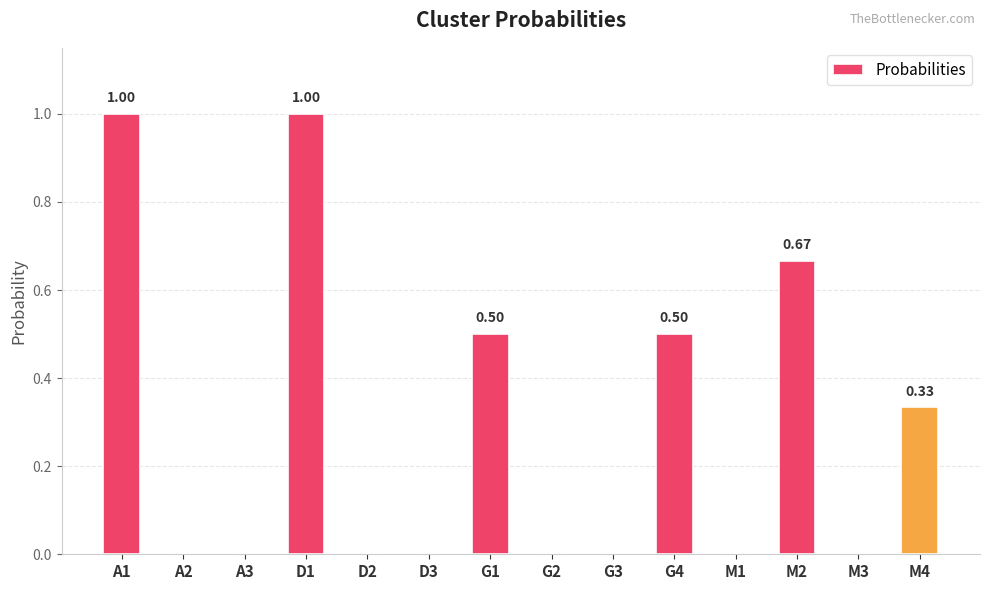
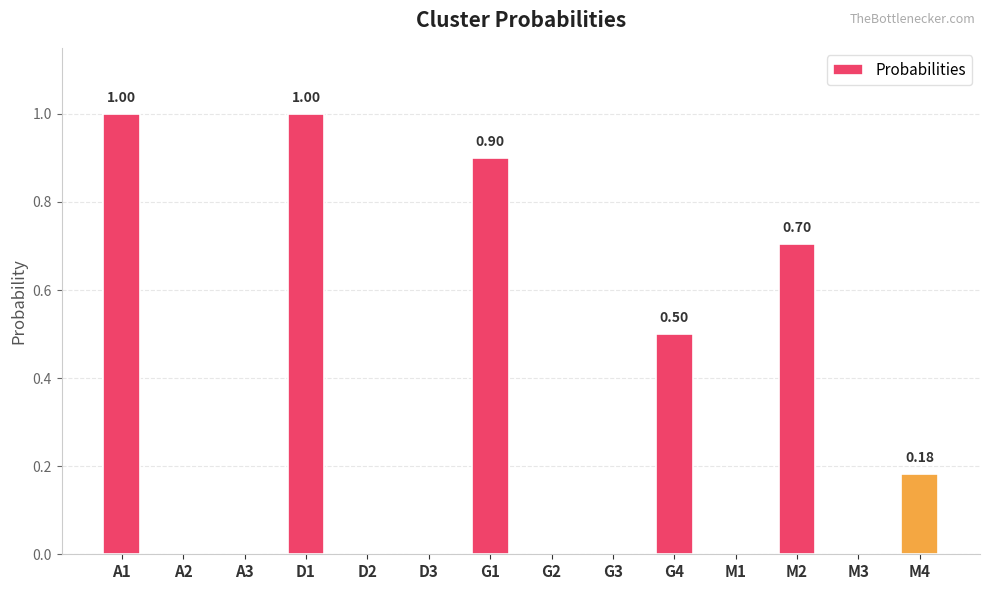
G1: 0.50 -> 0.90
M2: 0.67 -> 0.70
M4: 0.33 -> 0.18
